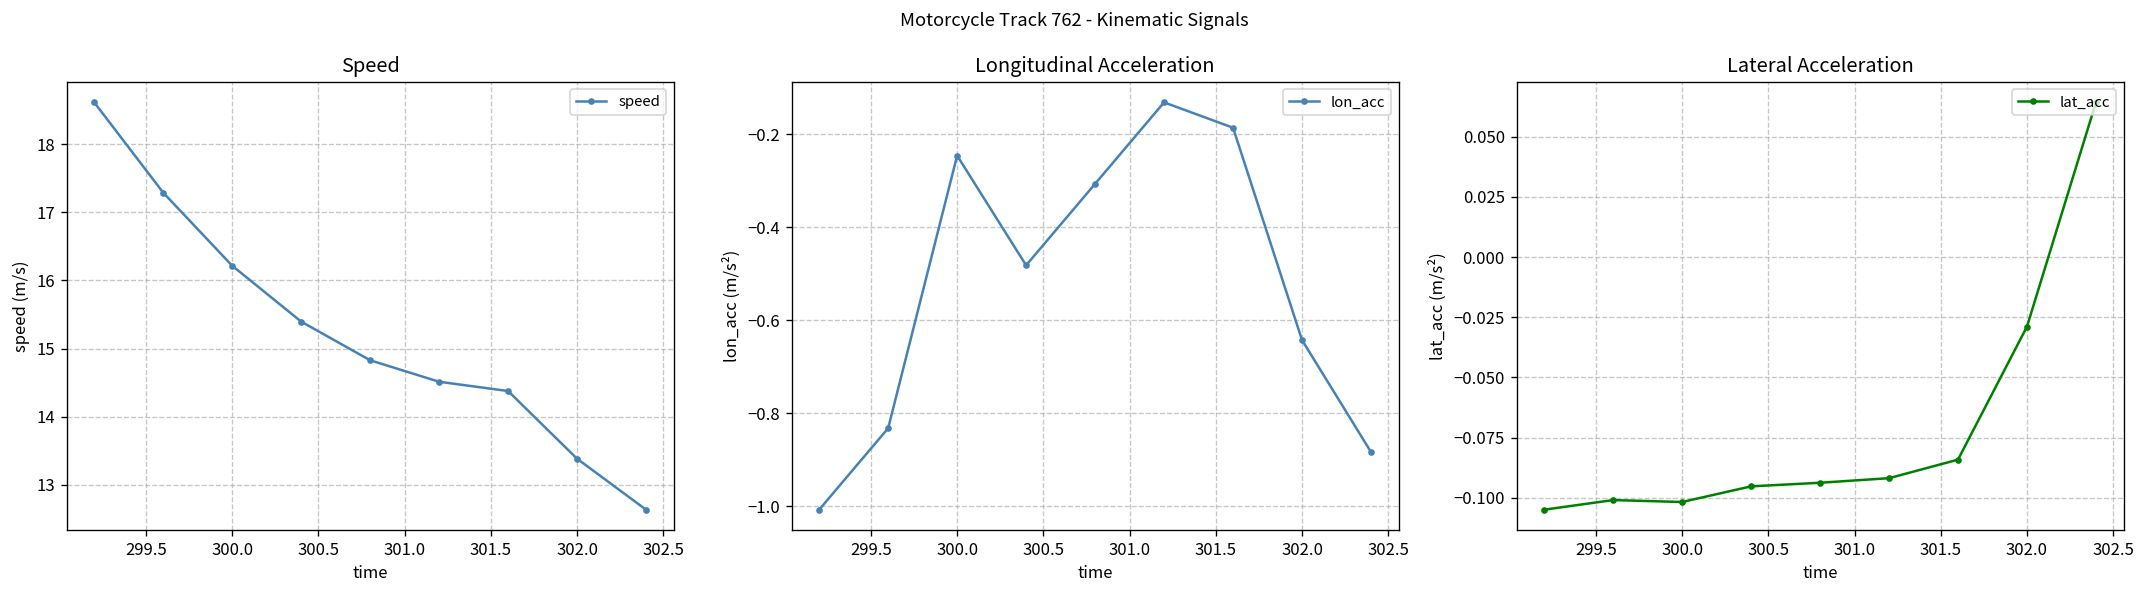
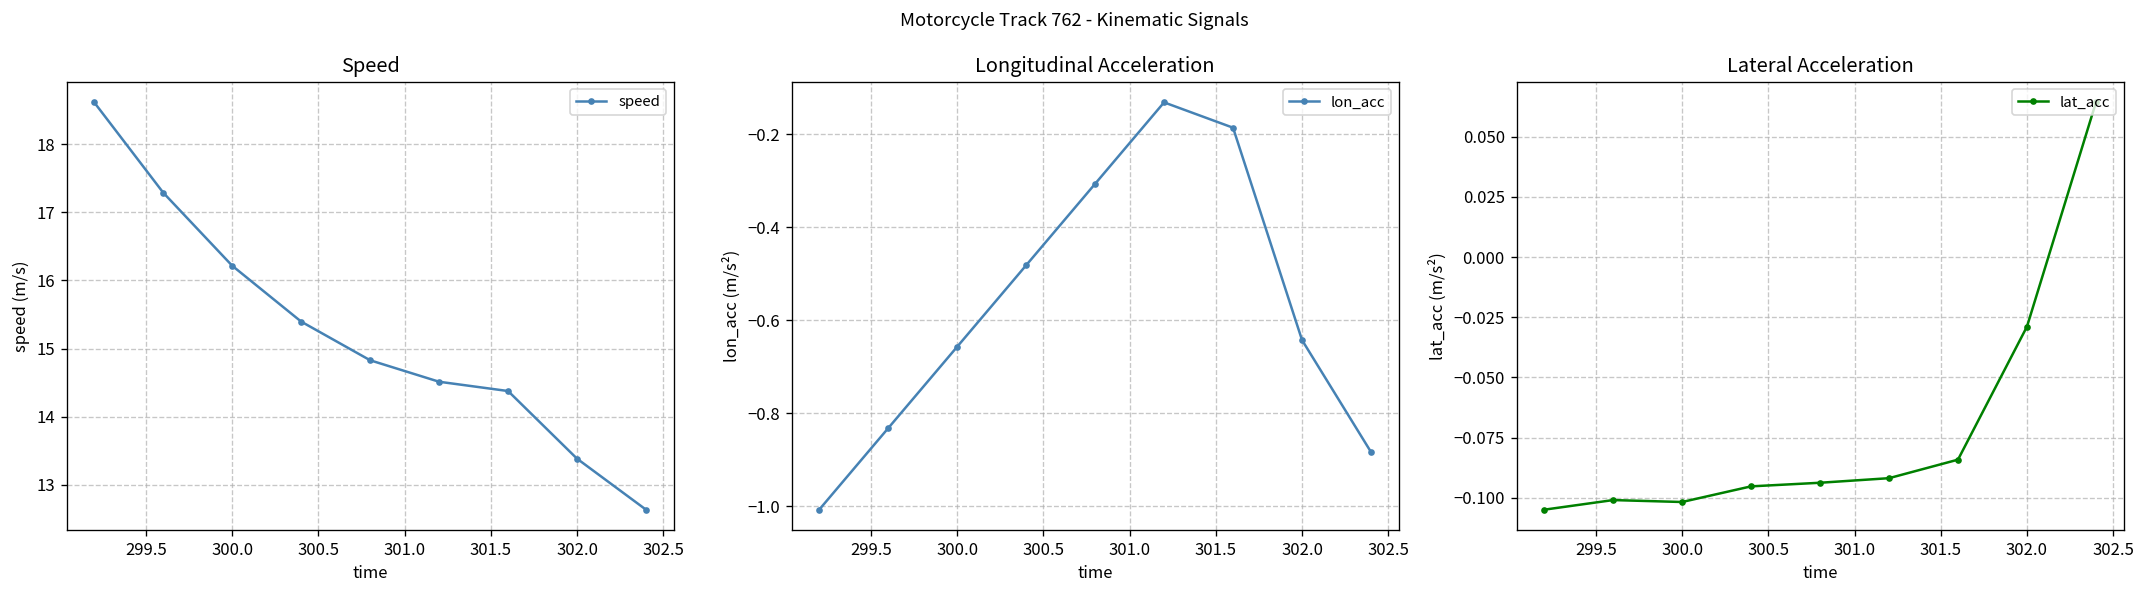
Longitudinal Acceleration, 300.0: -0.25 -> -0.66
